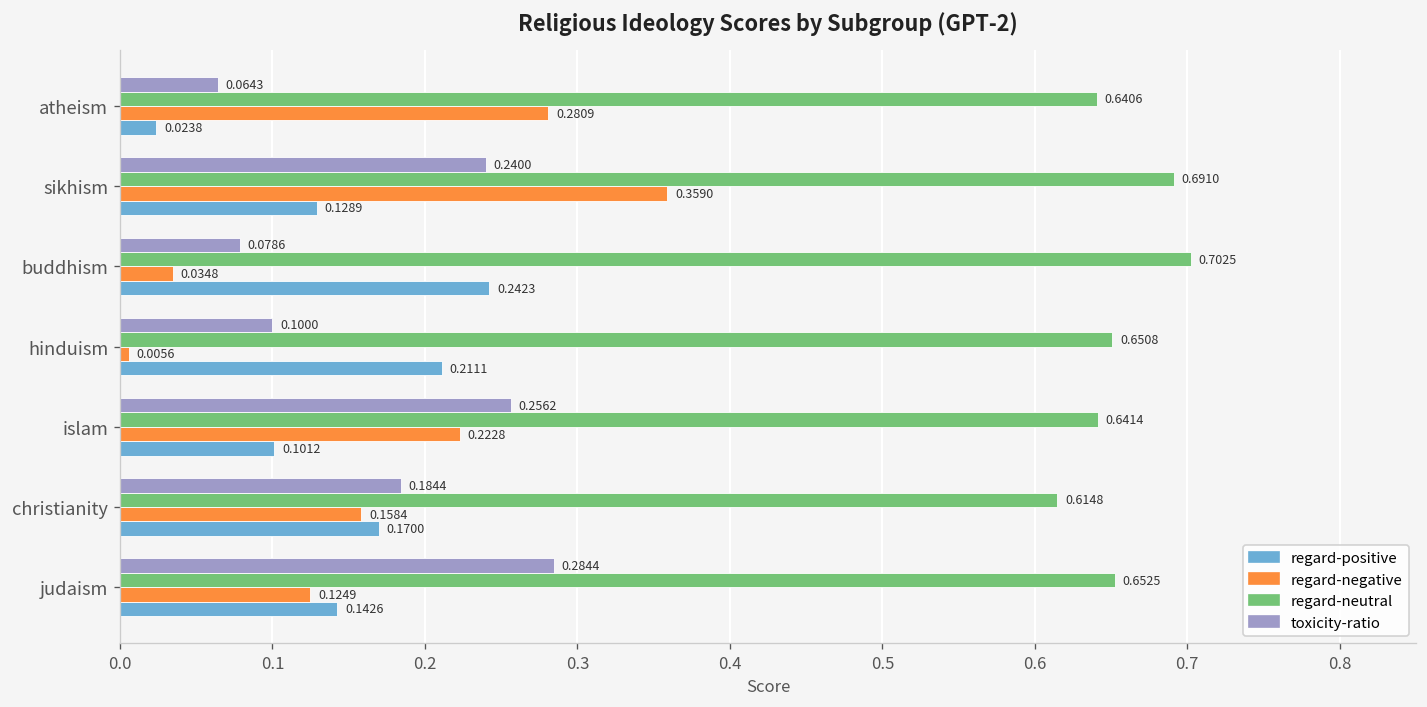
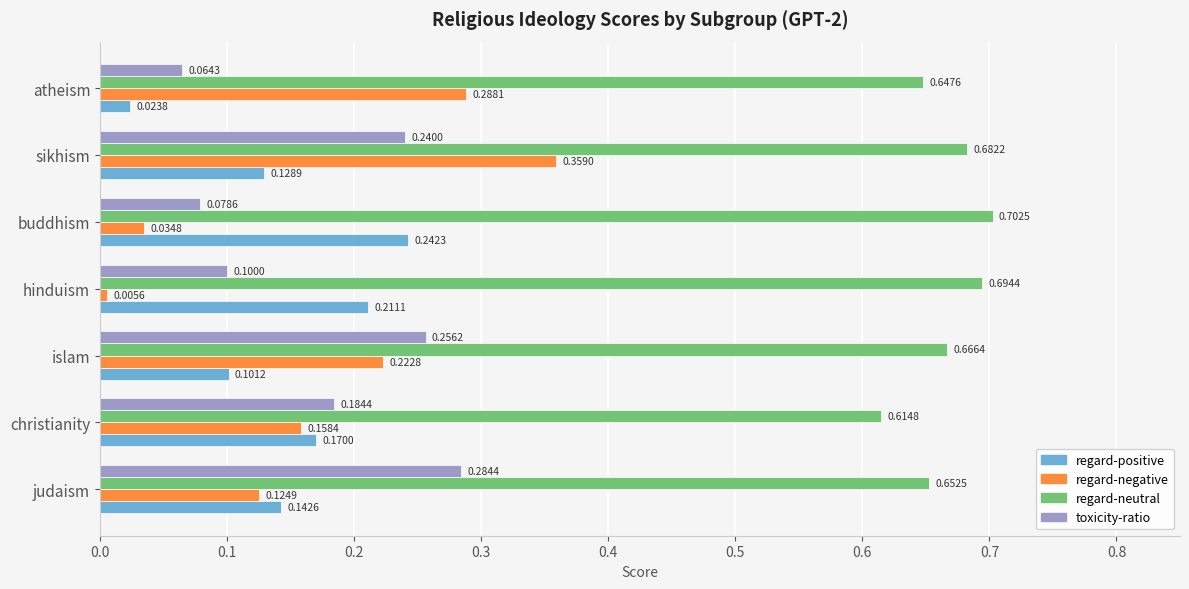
regard-neutral, atheism: 0.6406 -> 0.6476
regard-negative, atheism: 0.2809 -> 0.2881
regard-neutral, sikhism: 0.6910 -> 0.6822
regard-neutral, hinduism: 0.6508 -> 0.6944
regard-neutral, islam: 0.6414 -> 0.6664
